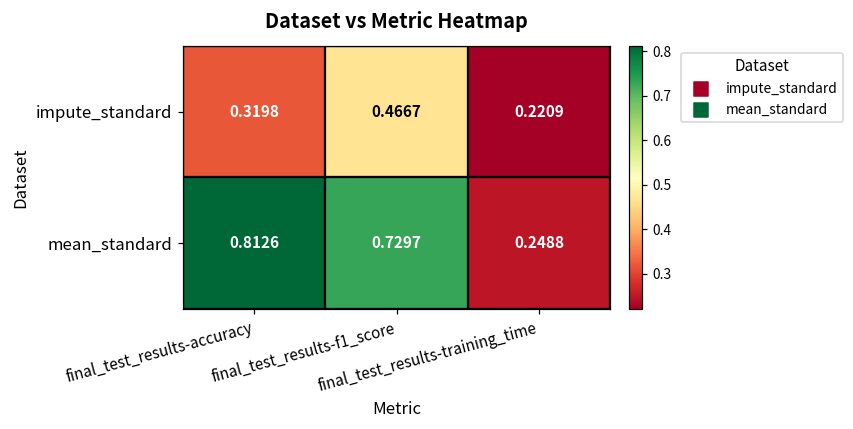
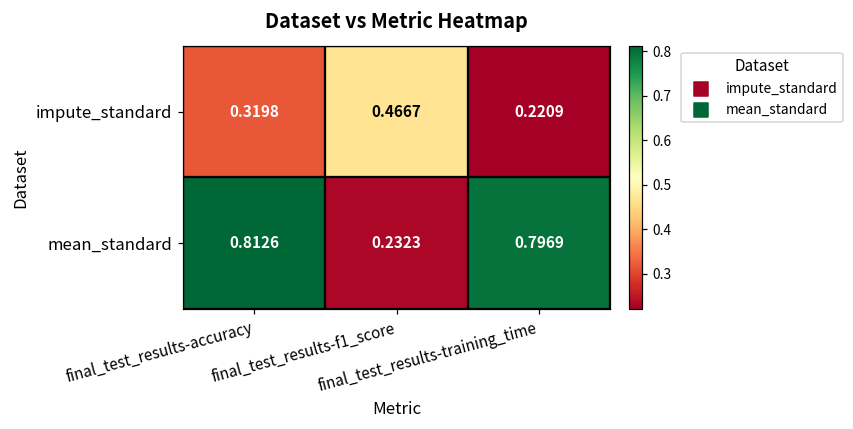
mean_standard, final_test_results-f1_score: 0.7297 -> 0.2323
mean_standard, final_test_results-training_time: 0.2488 -> 0.7969
